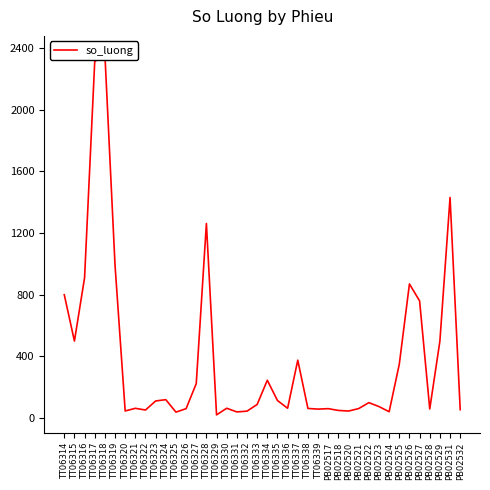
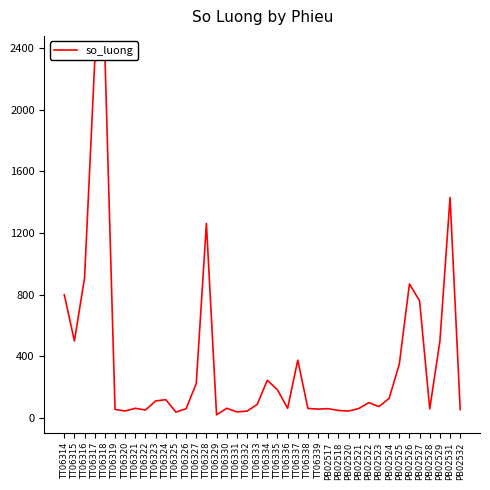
TT06319: 990 -> 60
TT06335: 110 -> 180
PB02524: 40 -> 130
